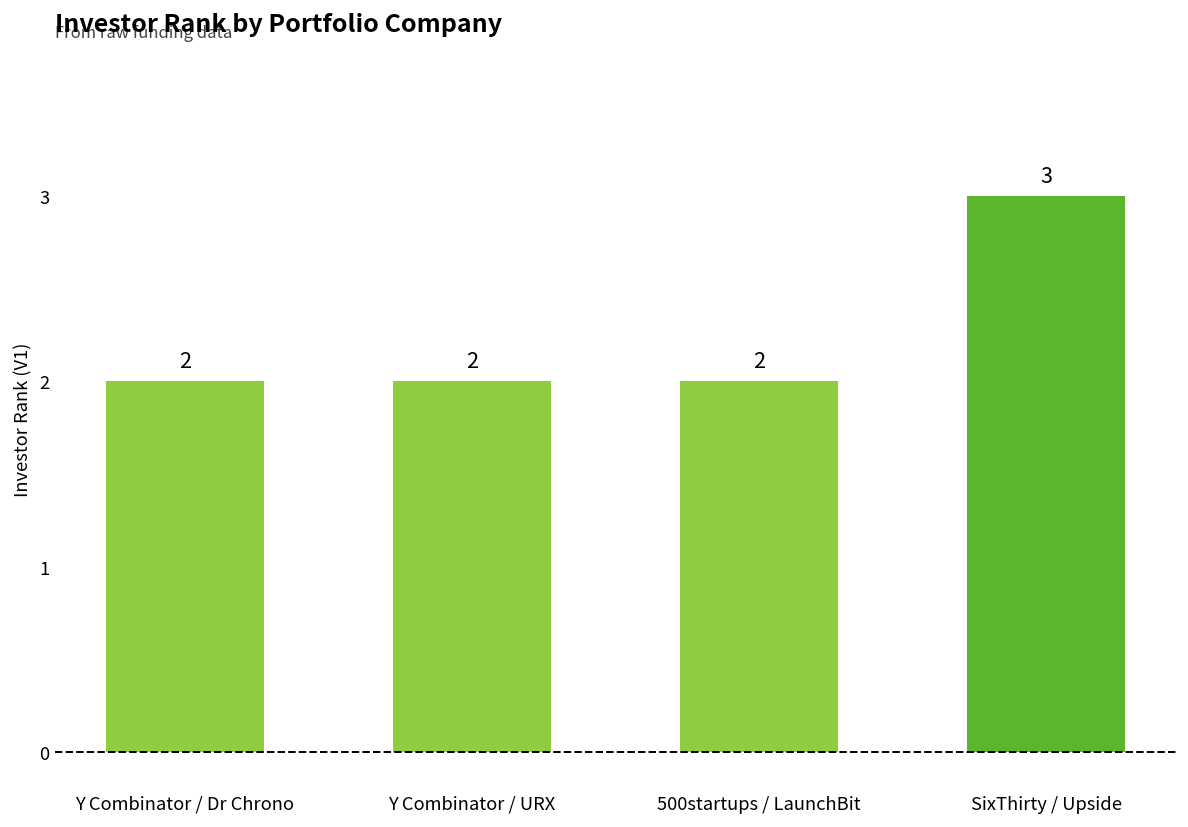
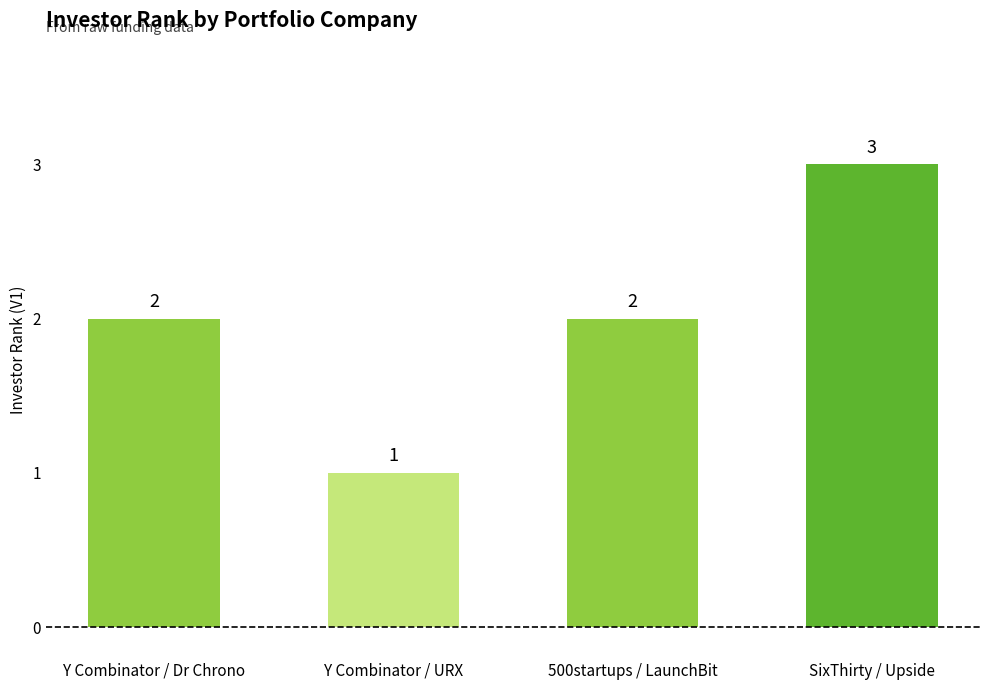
Y Combinator / URX: 2 -> 1
